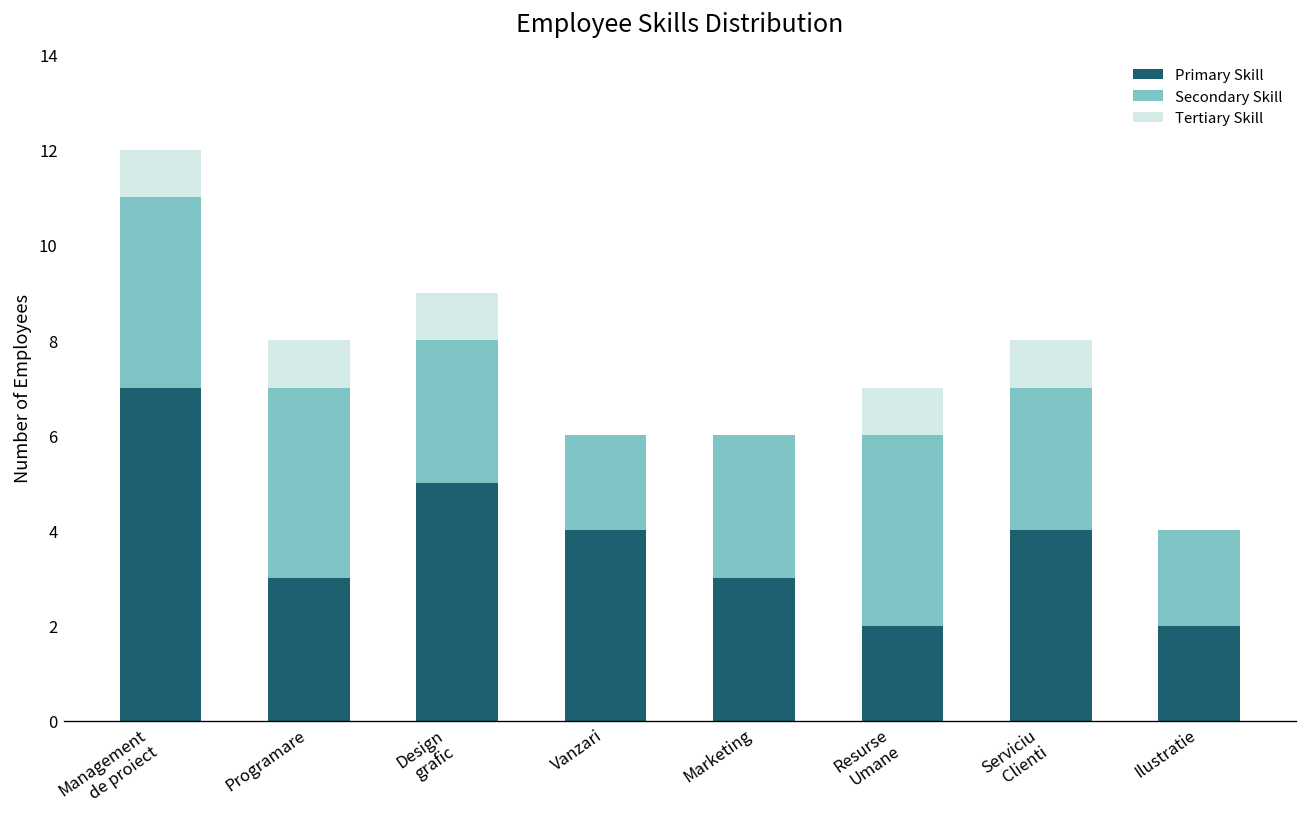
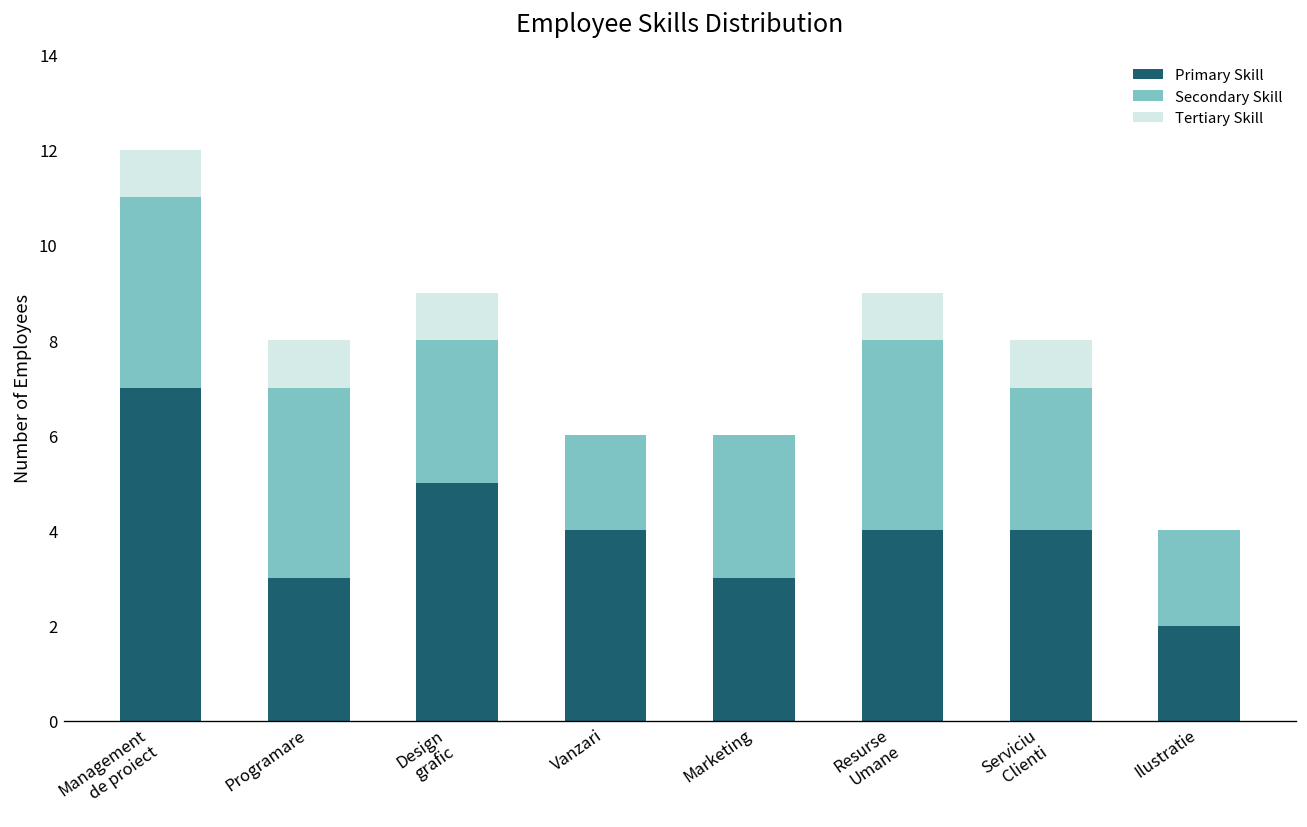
Primary Skill, Resurse Umane: 2 -> 4
